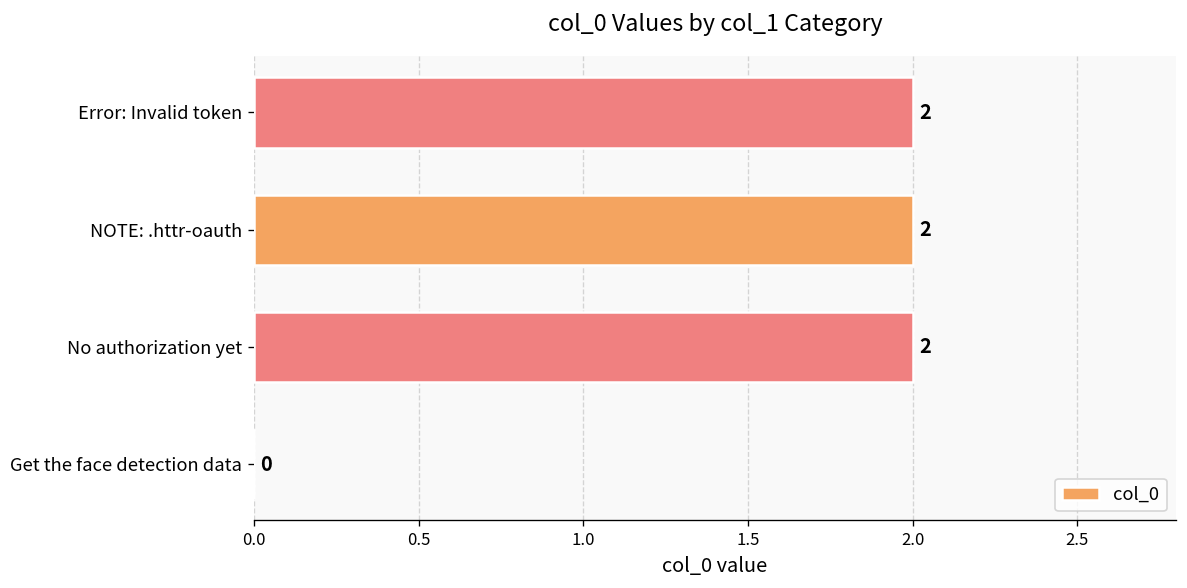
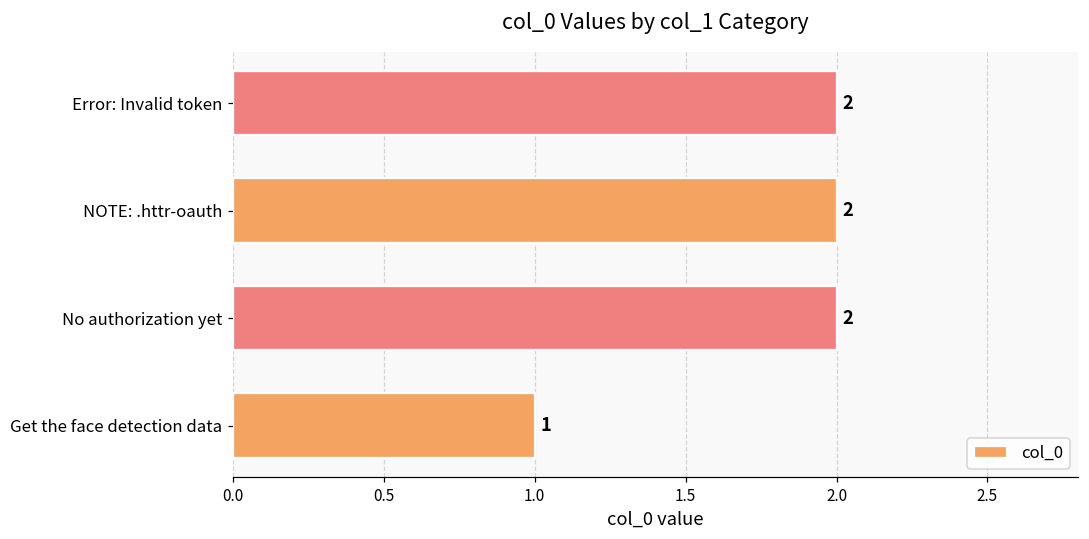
Get the face detection data: 0 -> 1
